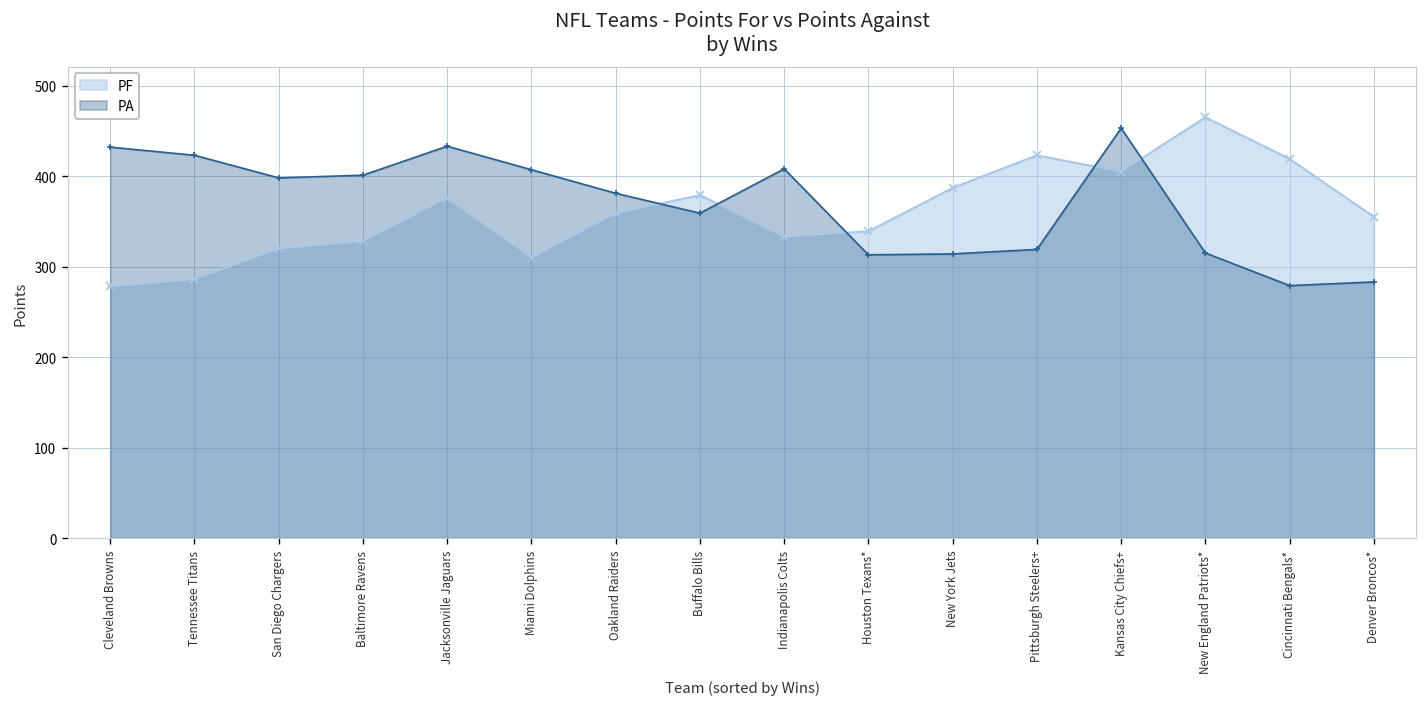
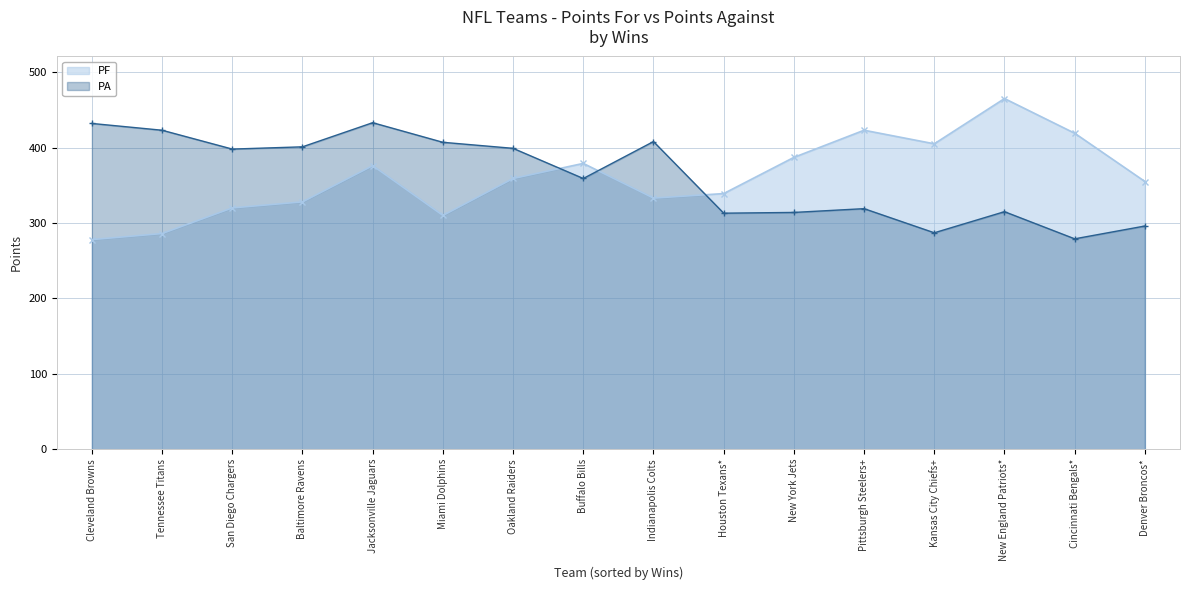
PA, Oakland Raiders: 380 -> 400
PA, Kansas City Chiefs+: 450 -> 290
PA, Denver Broncos*: 280 -> 300
